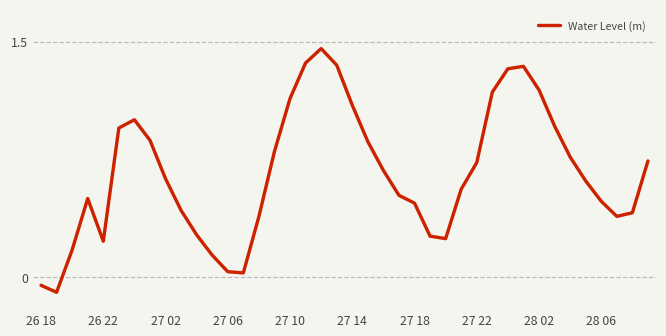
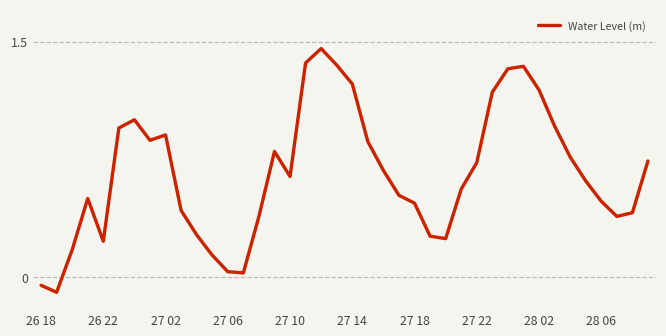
27 02: 0.63 -> 0.91
27 10: 1.14 -> 0.64
27 14: 1.10 -> 1.23
